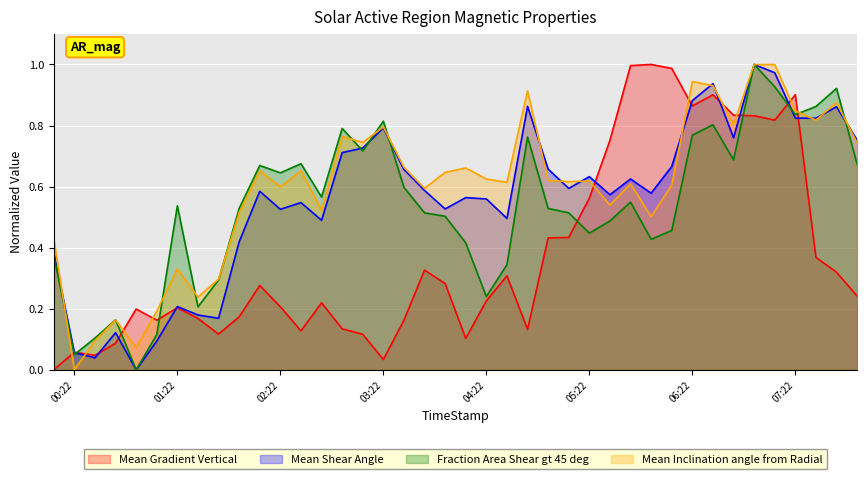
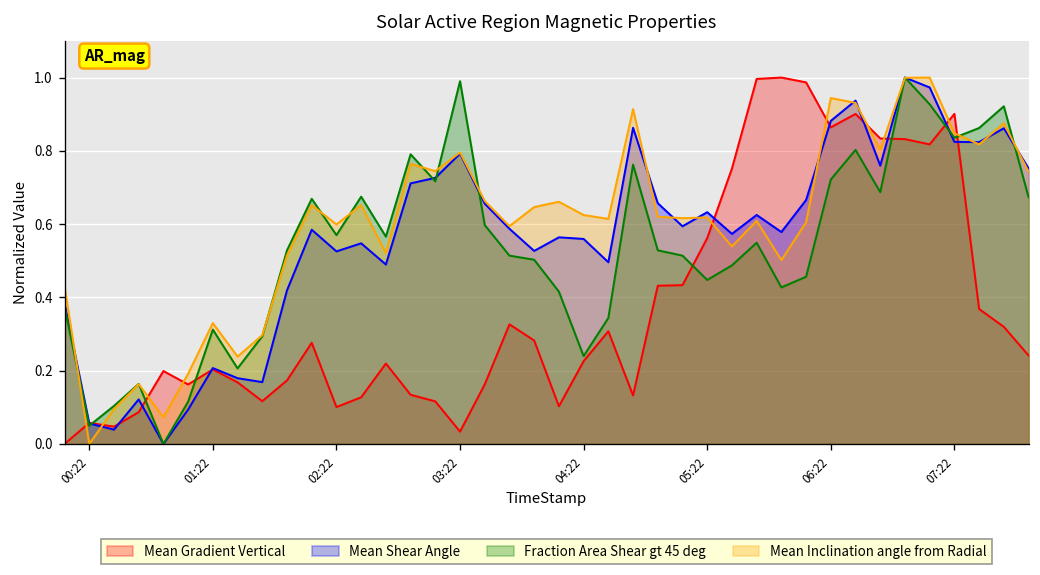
Fraction Area Shear gt 45 deg, 01:22: 0.54 -> 0.31
Mean Gradient Vertical, 02:22: 0.21 -> 0.10
Fraction Area Shear gt 45 deg, 02:22: 0.64 -> 0.57
Fraction Area Shear gt 45 deg, 03:22: 0.81 -> 0.99
Fraction Area Shear gt 45 deg, 06:22: 0.77 -> 0.72
